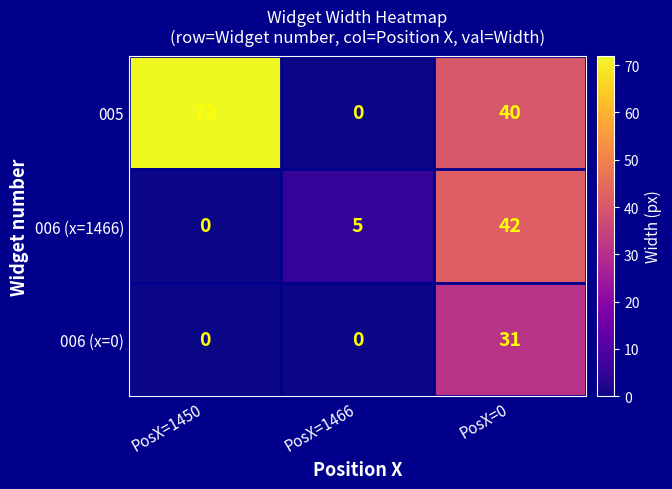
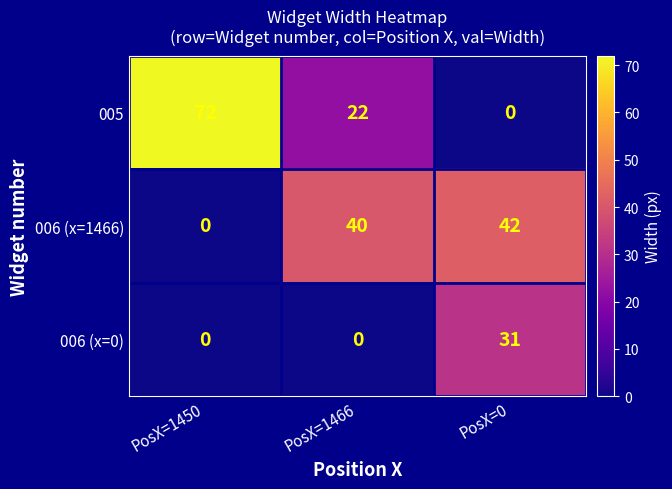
005, PosX=1466: 0 -> 22
005, PosX=0: 40 -> 0
006 (x=1466), PosX=1466: 5 -> 40
